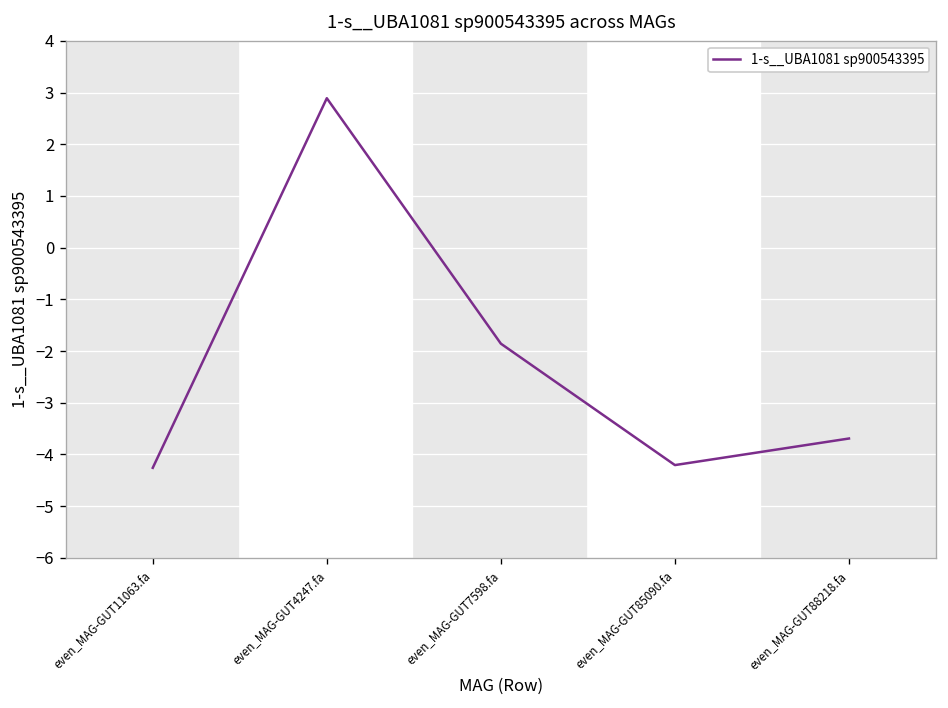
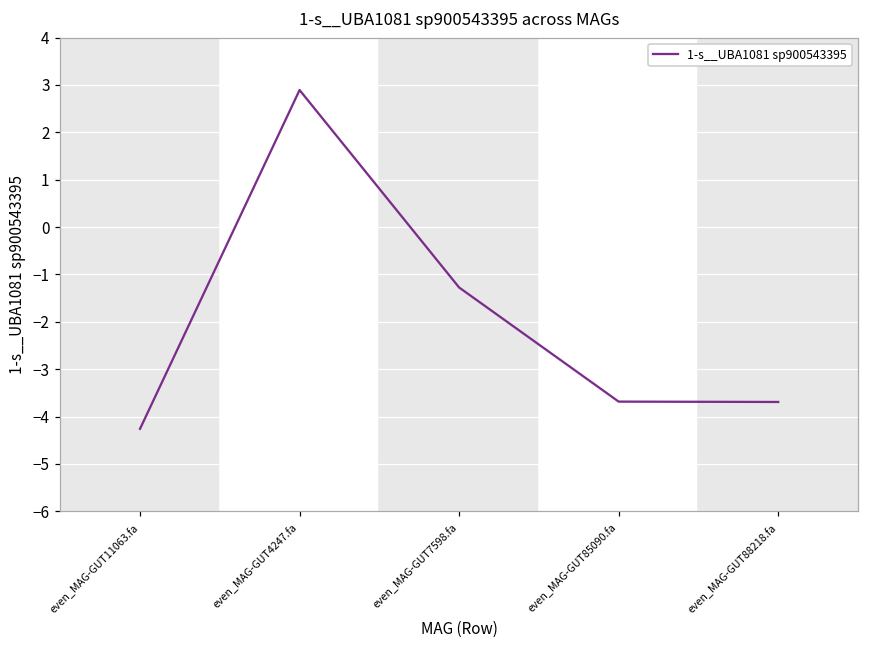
even_MAG-GUT7598.fa: -1.9 -> -1.3
even_MAG-GUT85090.fa: -4.2 -> -3.7
